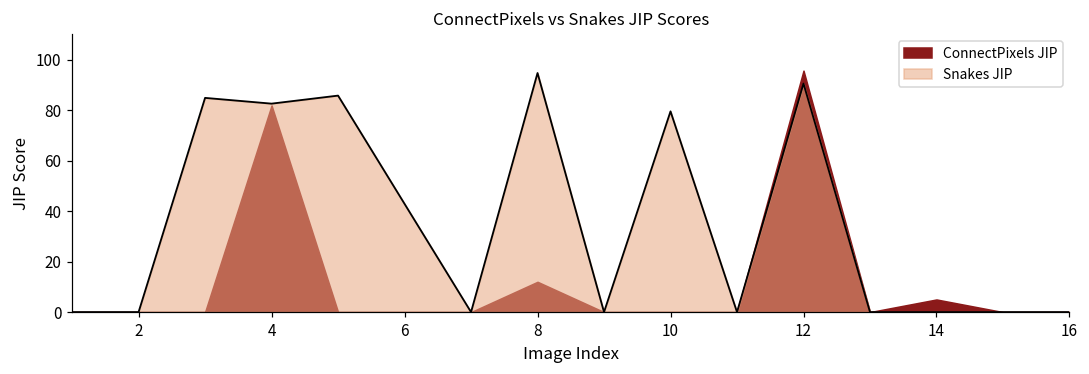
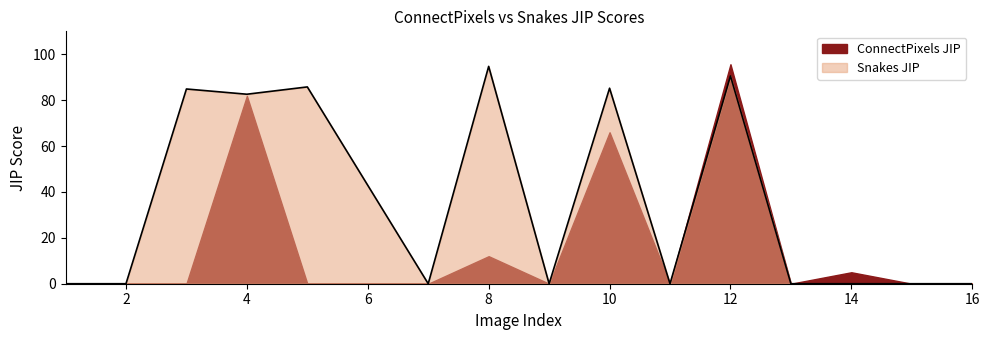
ConnectPixels JIP, 10: 0 -> 66
Snakes JIP, 10: 80 -> 85
